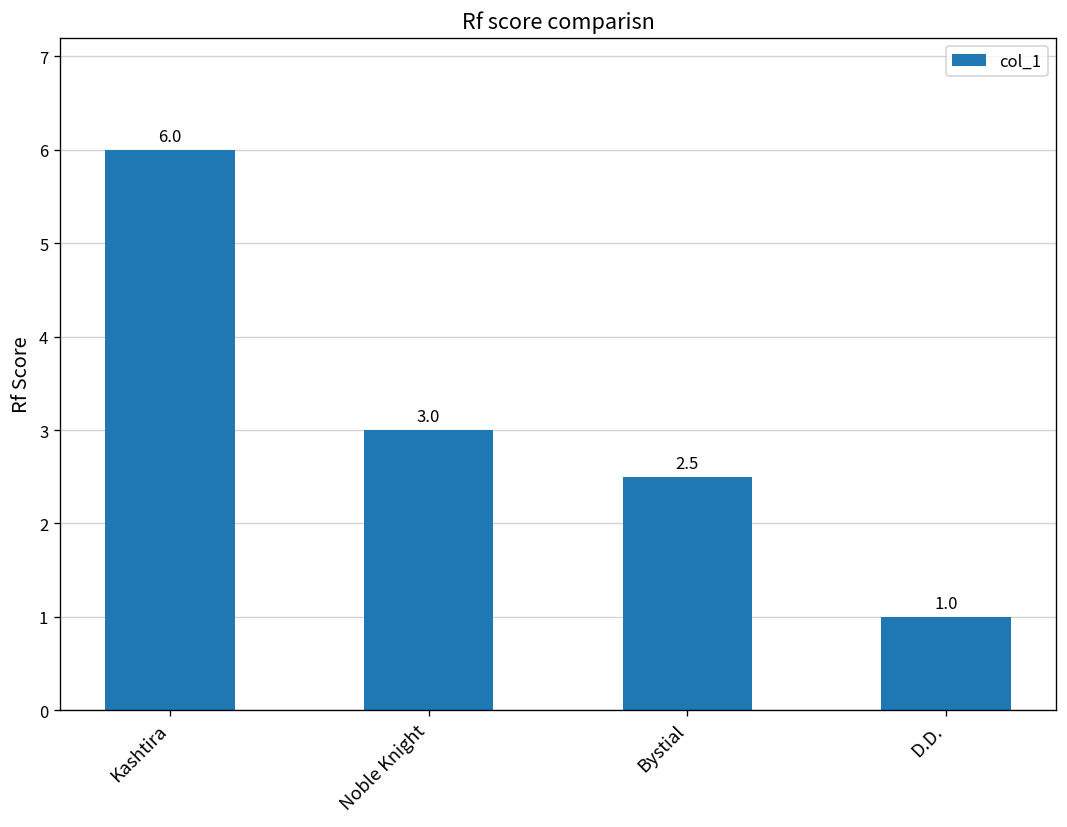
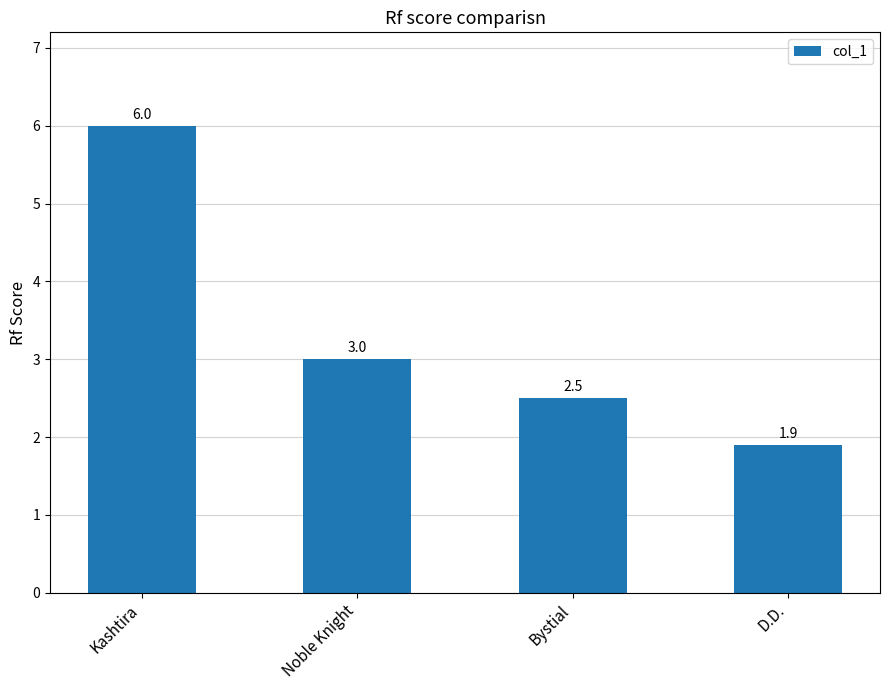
D.D.: 1.0 -> 1.9
